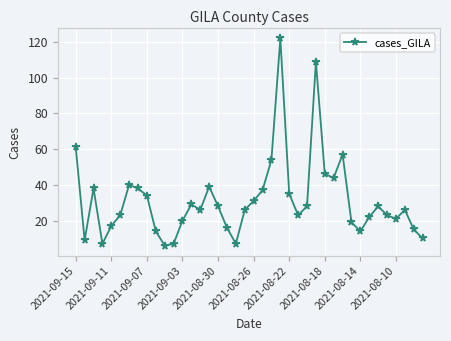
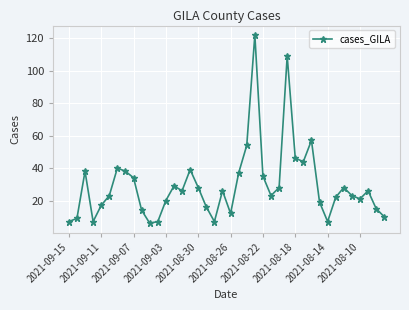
2021-09-15: 61 -> 7
2021-08-26: 31 -> 12
2021-08-14: 14 -> 7
